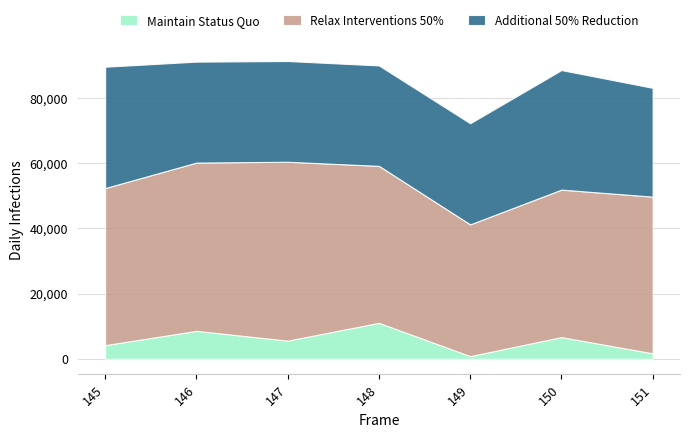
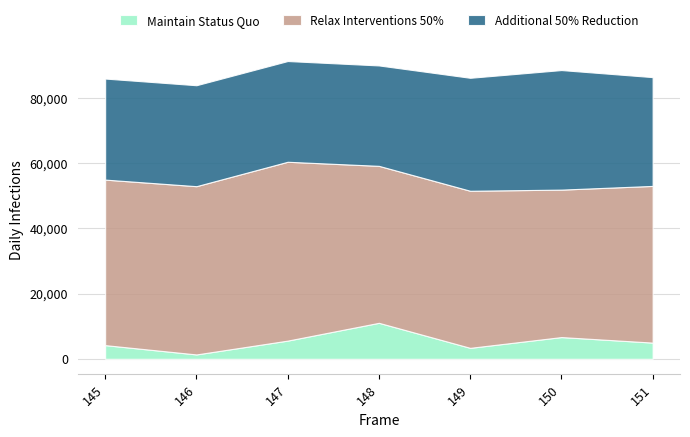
Relax Interventions 50%, 145: 48,000 -> 51,000
Additional 50% Reduction, 145: 37,000 -> 31,000
Maintain Status Quo, 146: 9,000 -> 1,000
Maintain Status Quo, 149: 1,000 -> 3,000
Relax Interventions 50%, 149: 40,000 -> 48,000
Additional 50% Reduction, 149: 31,000 -> 35,000
Maintain Status Quo, 151: 2,000 -> 5,000
